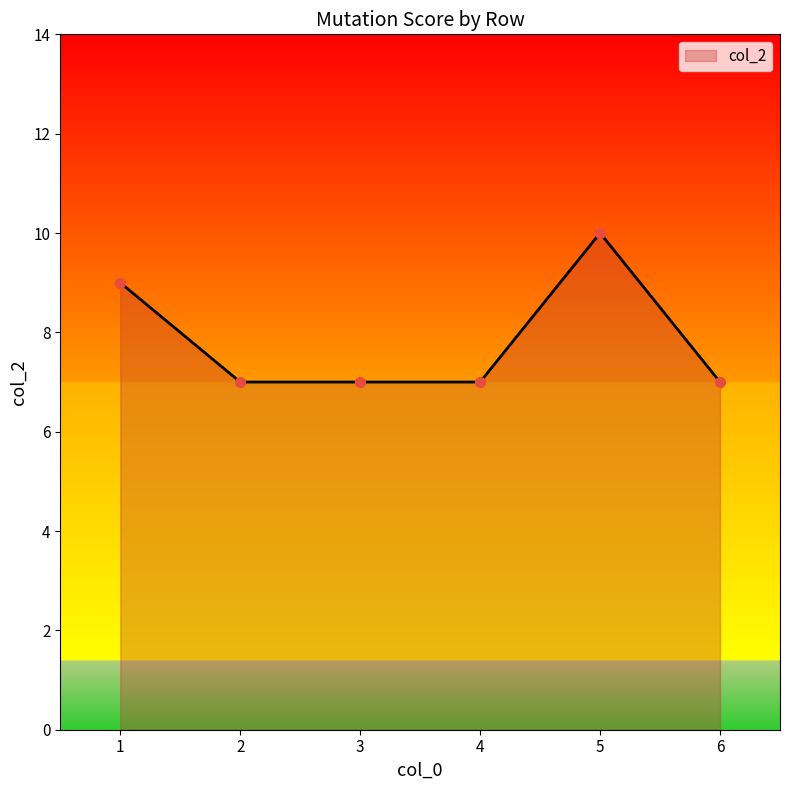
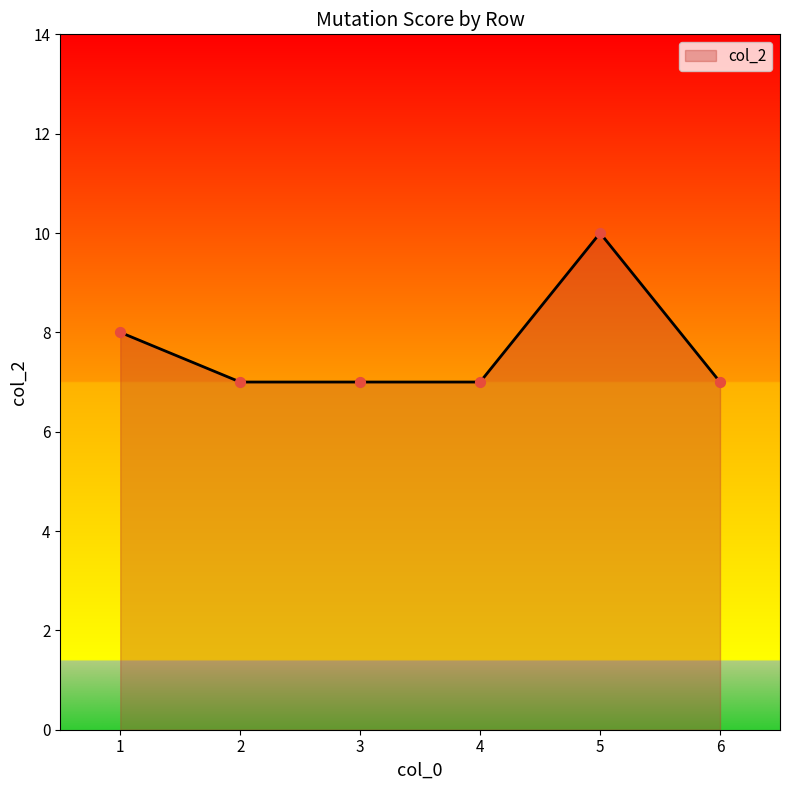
1: 9 -> 8
